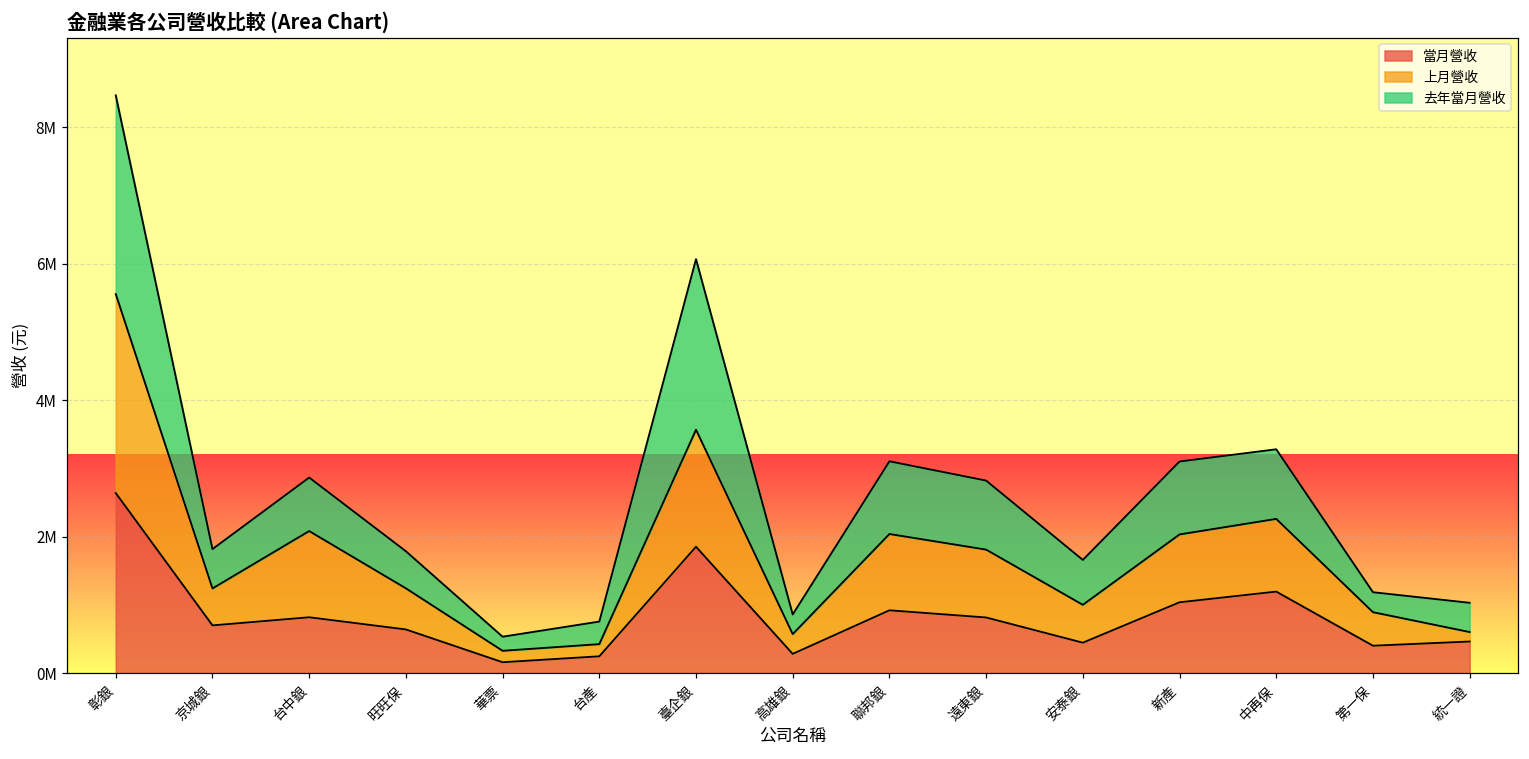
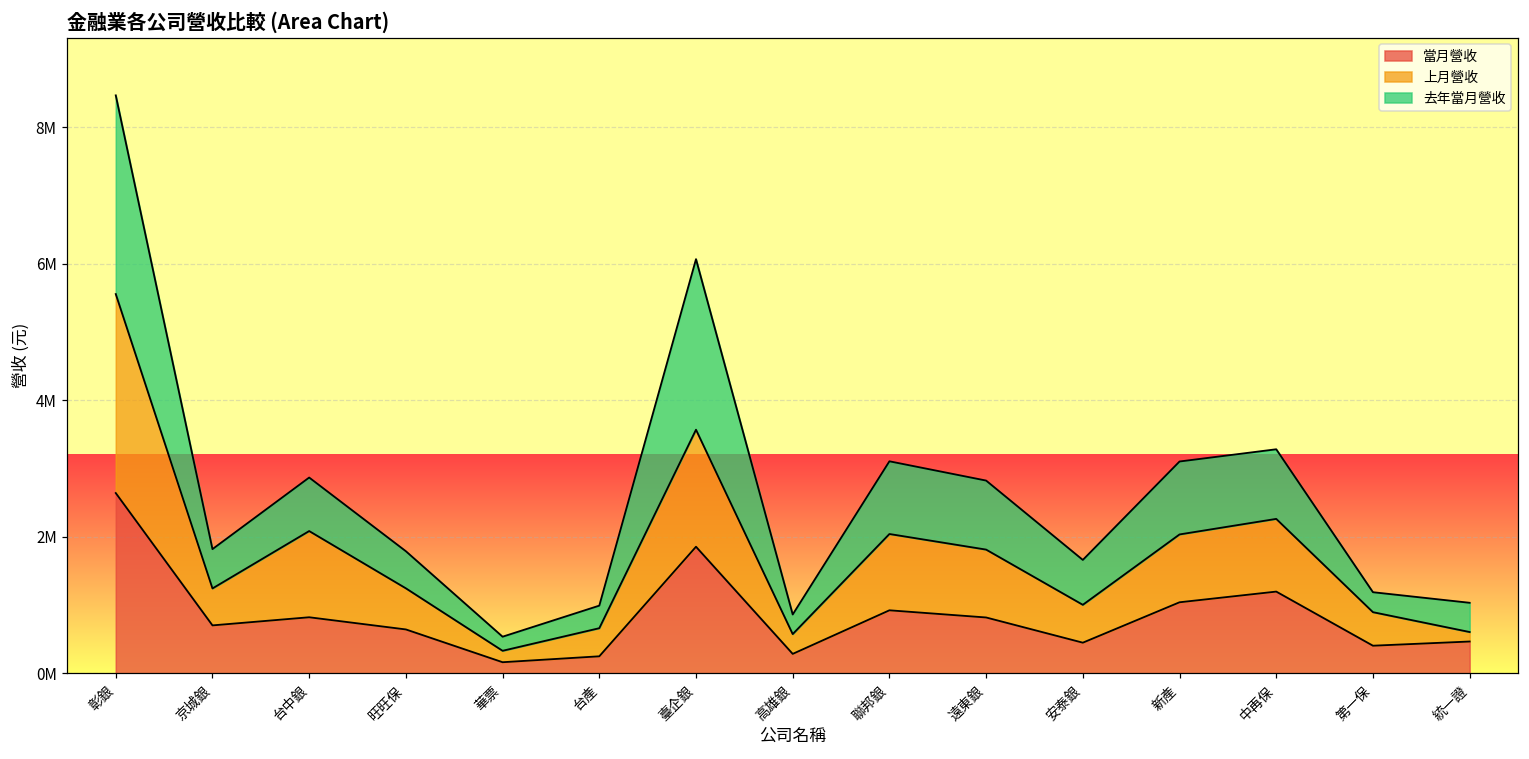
上月營收, 台產: 200000 -> 400000
